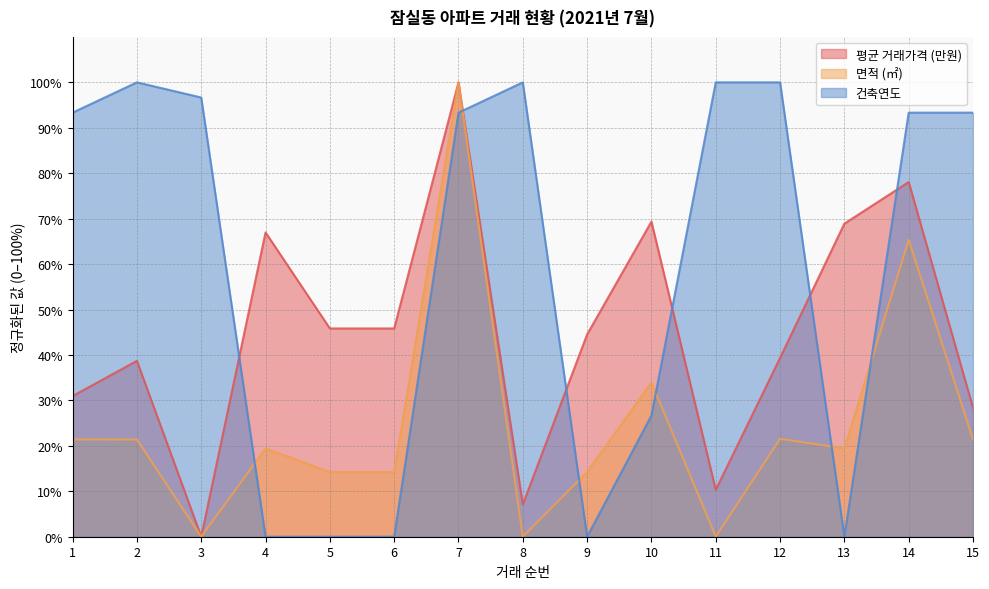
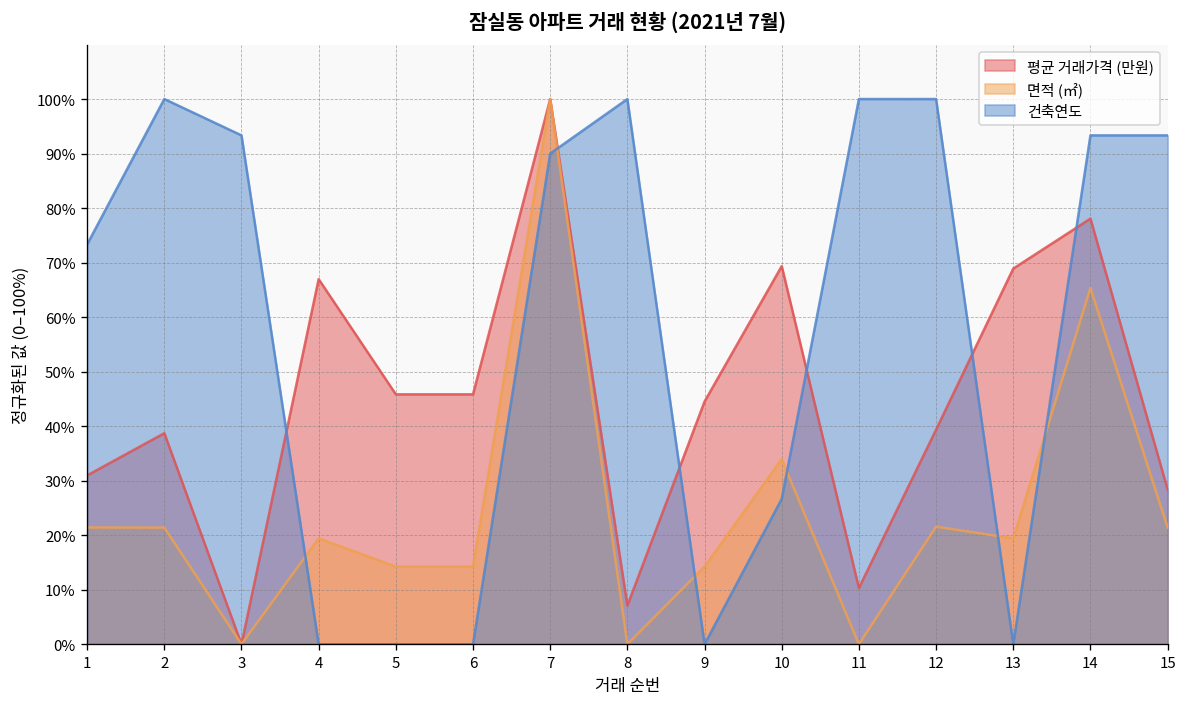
건축연도, 1: 93% -> 73%
건축연도, 3: 97% -> 93%
건축연도, 7: 93% -> 90%
